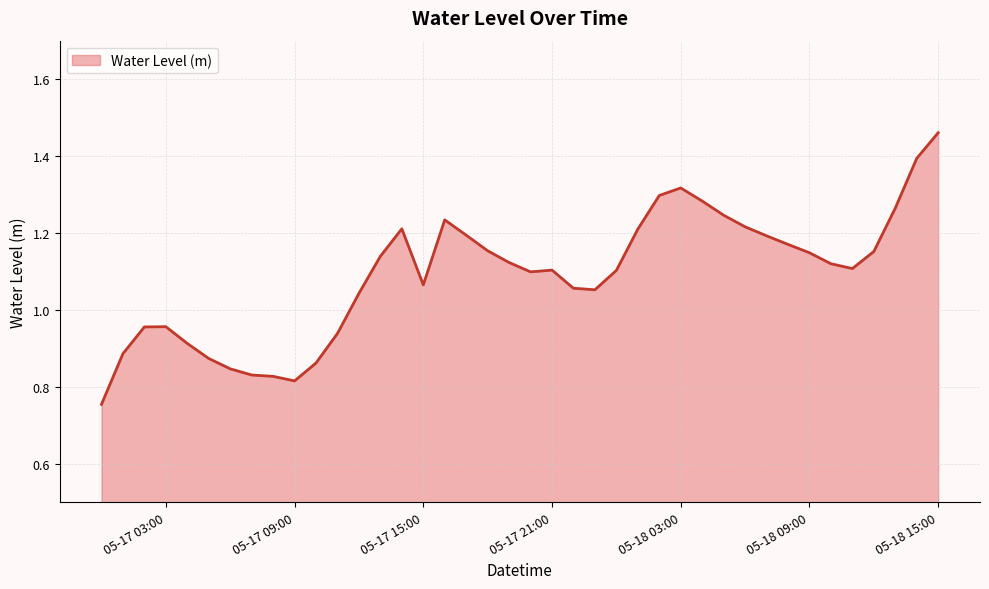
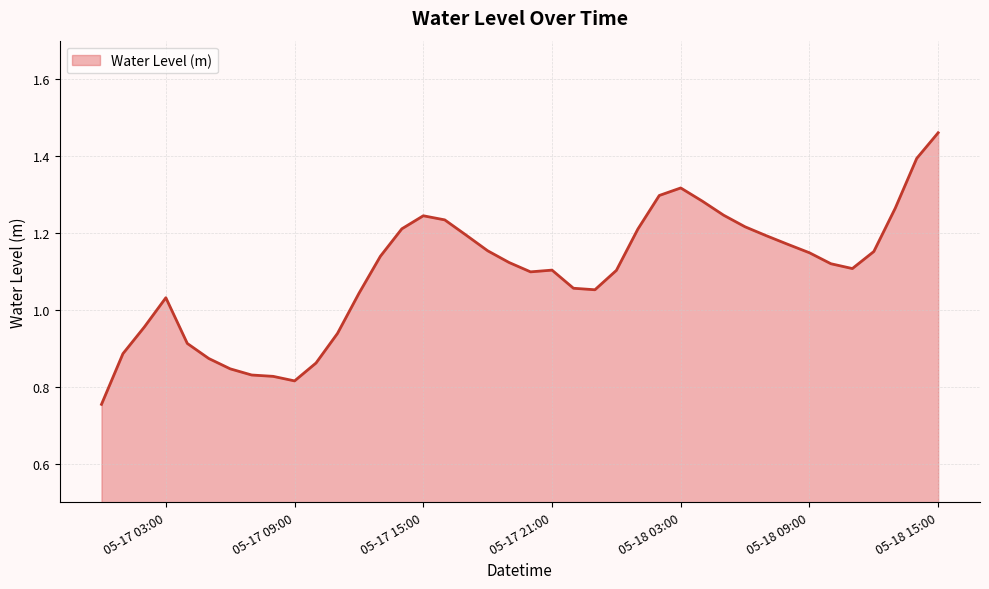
05-17 03:00: 0.96 -> 1.03
05-17 15:00: 1.07 -> 1.24
